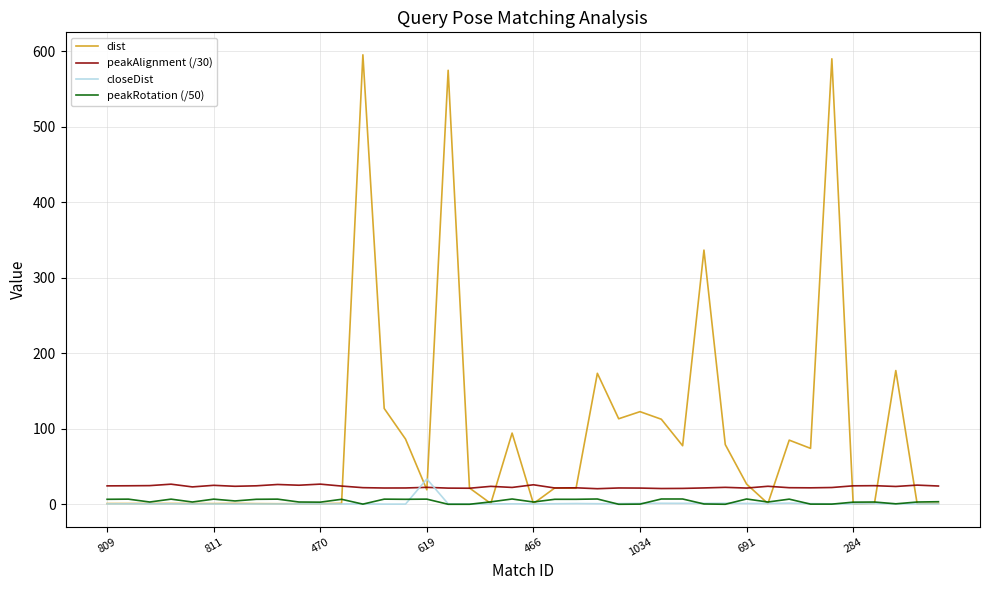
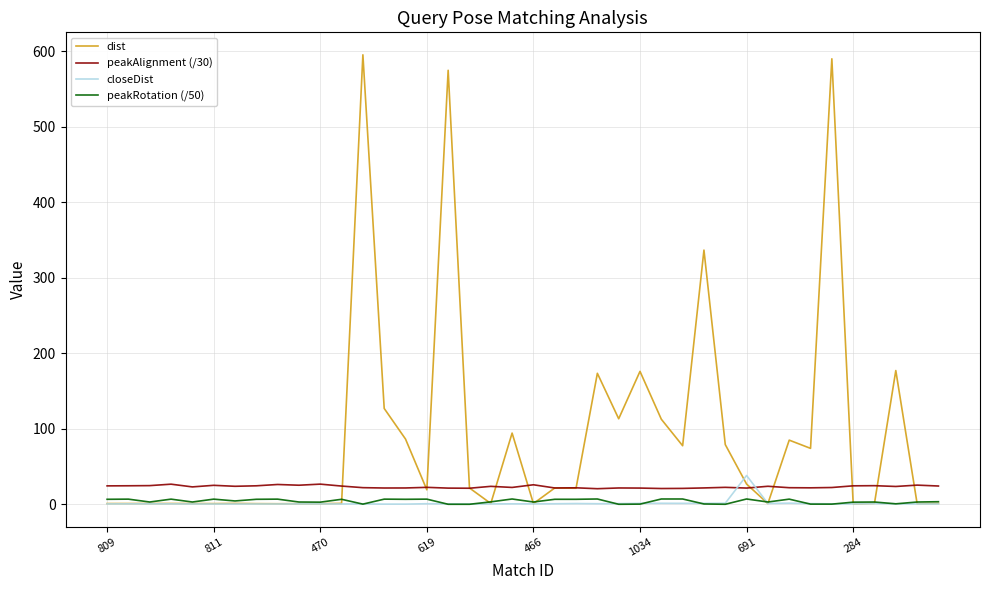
closeDist, 619: 30 -> 0
dist, 1034: 120 -> 180
closeDist, 691: 0 -> 40
